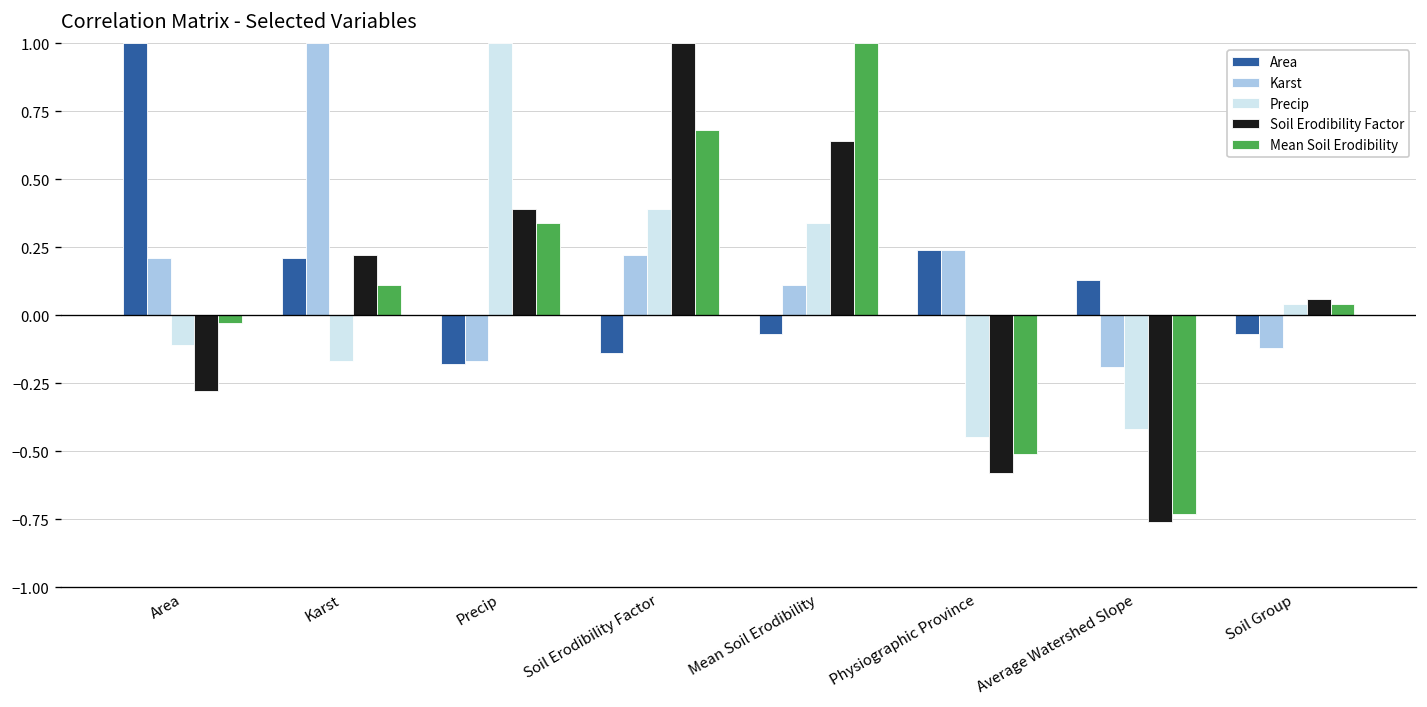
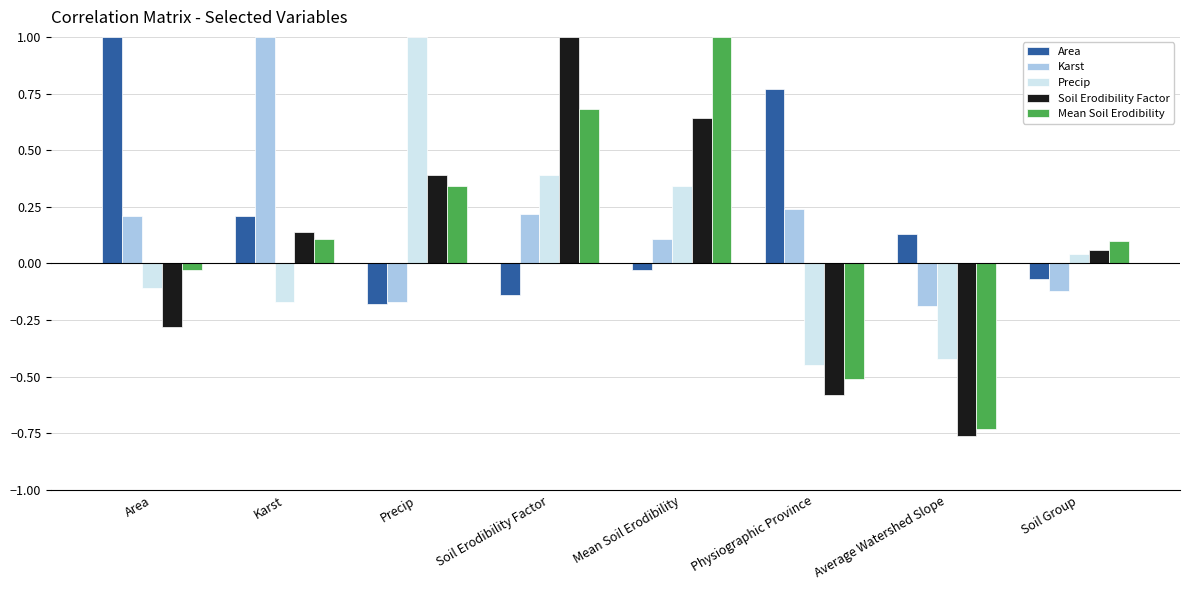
Soil Erodibility Factor, Karst: 0.22 -> 0.14
Area, Mean Soil Erodibility: -0.07 -> -0.03
Area, Physiographic Province: 0.24 -> 0.77
Mean Soil Erodibility, Soil Group: 0.04 -> 0.10
